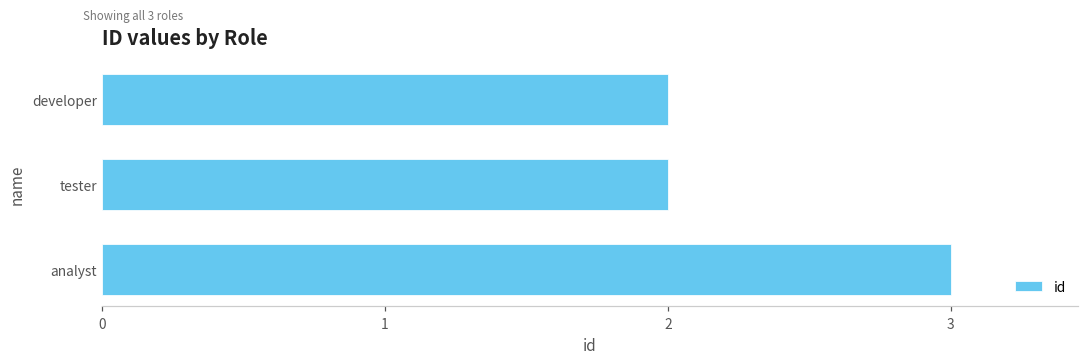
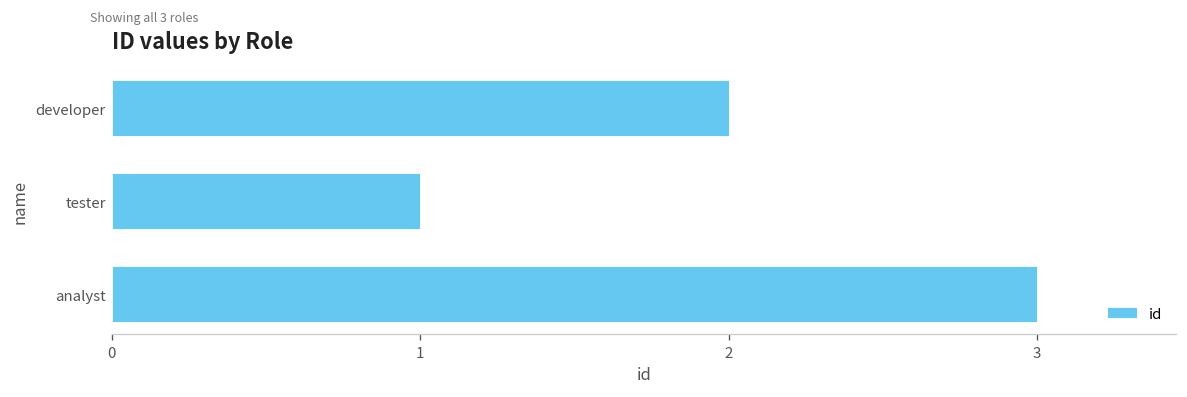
tester: 2 -> 1
